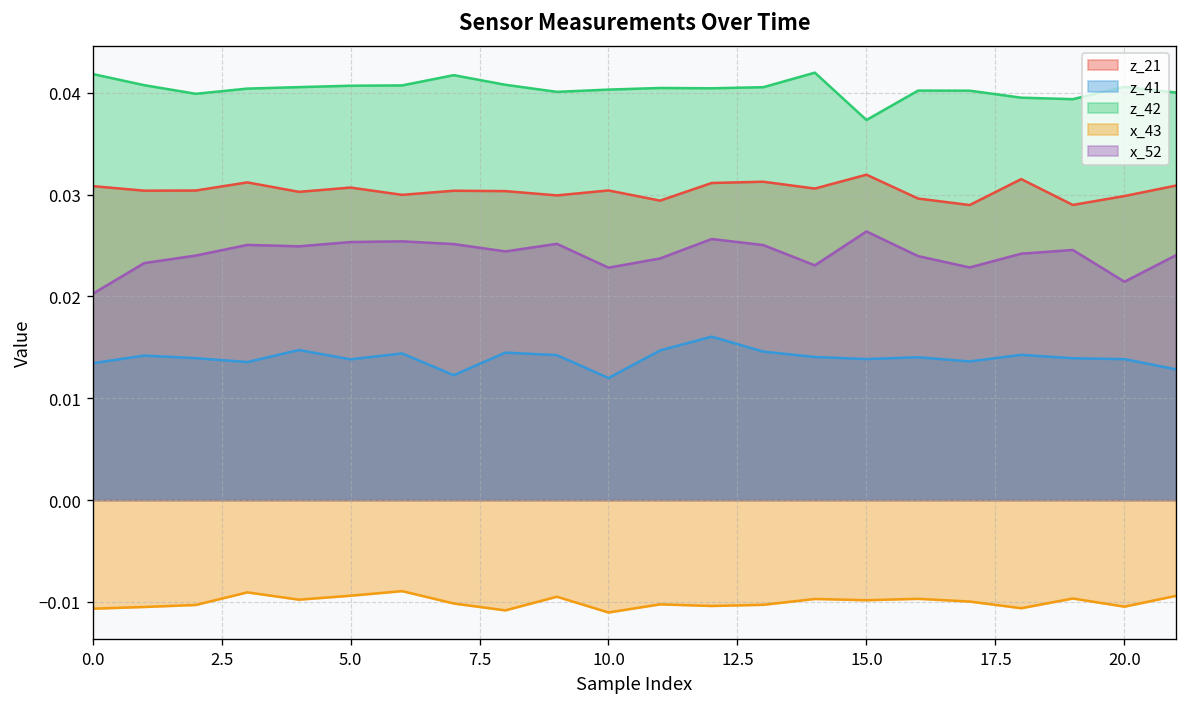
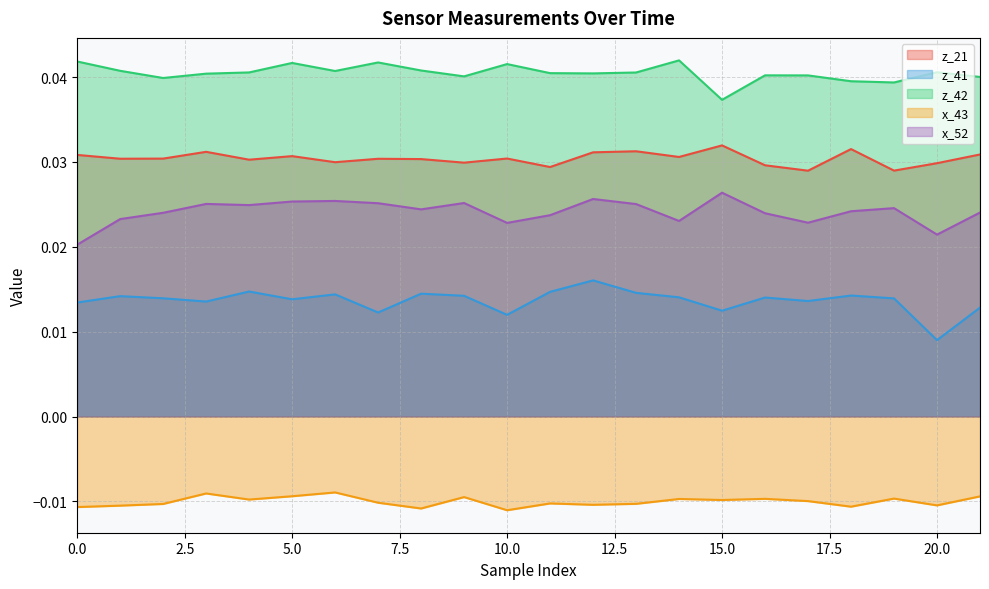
z_42, 5.0: 0.041 -> 0.042
z_42, 10.0: 0.040 -> 0.042
z_41, 15.0: 0.014 -> 0.012
z_41, 20.0: 0.014 -> 0.009
